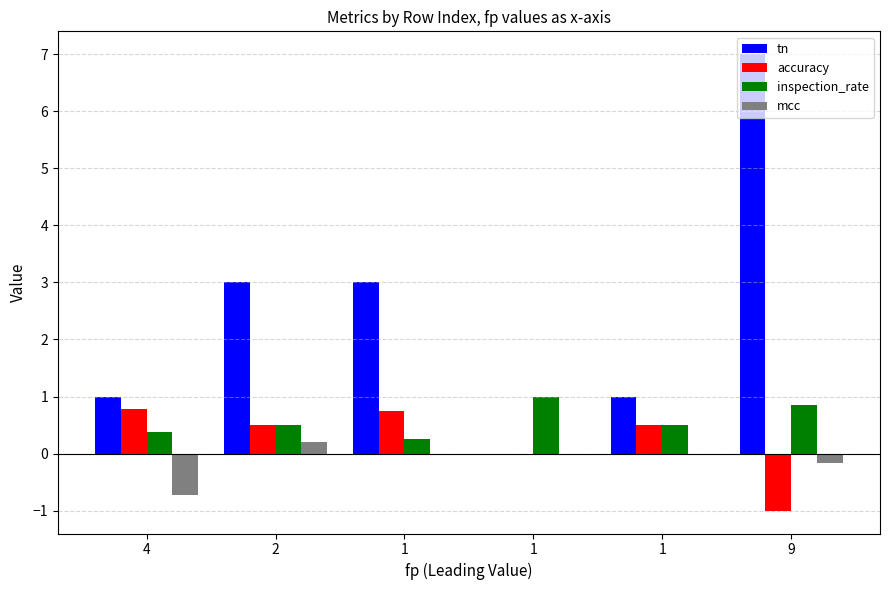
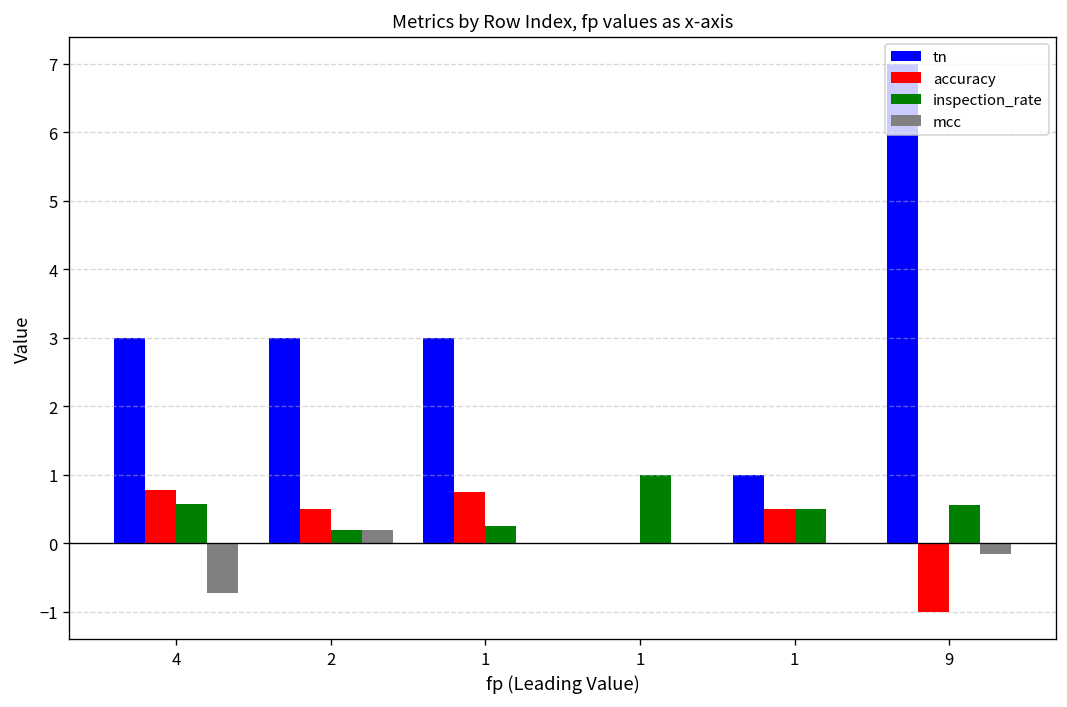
tn, 4: 1 -> 3
inspection_rate, 4: 0.4 -> 0.6
inspection_rate, 2: 0.5 -> 0.2
inspection_rate, 9: 0.9 -> 0.6
